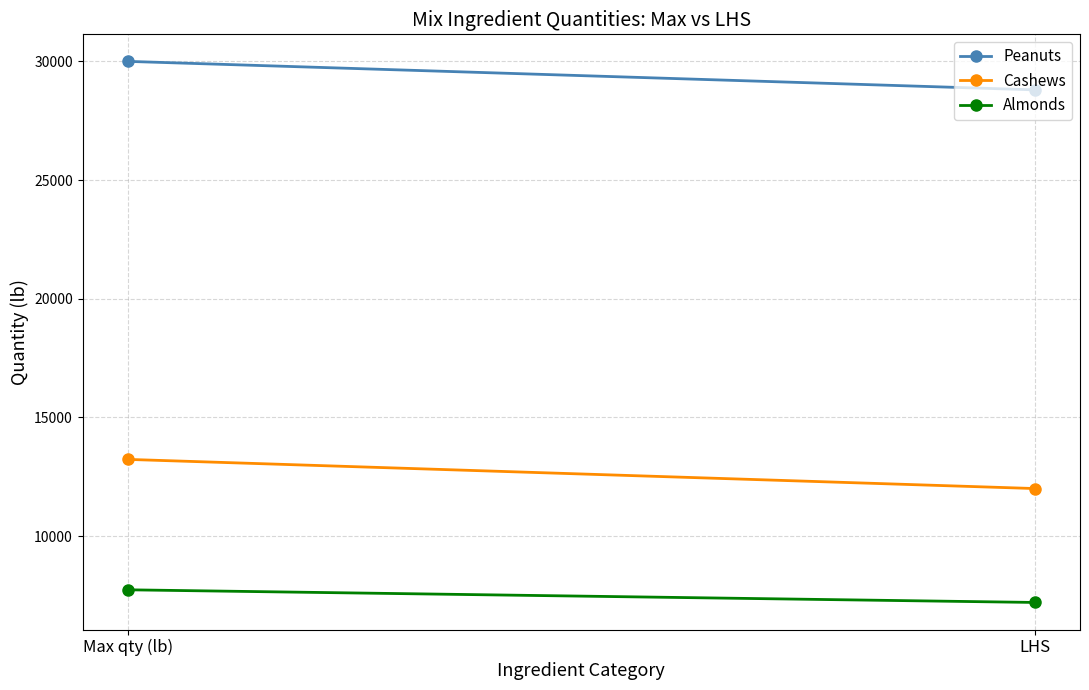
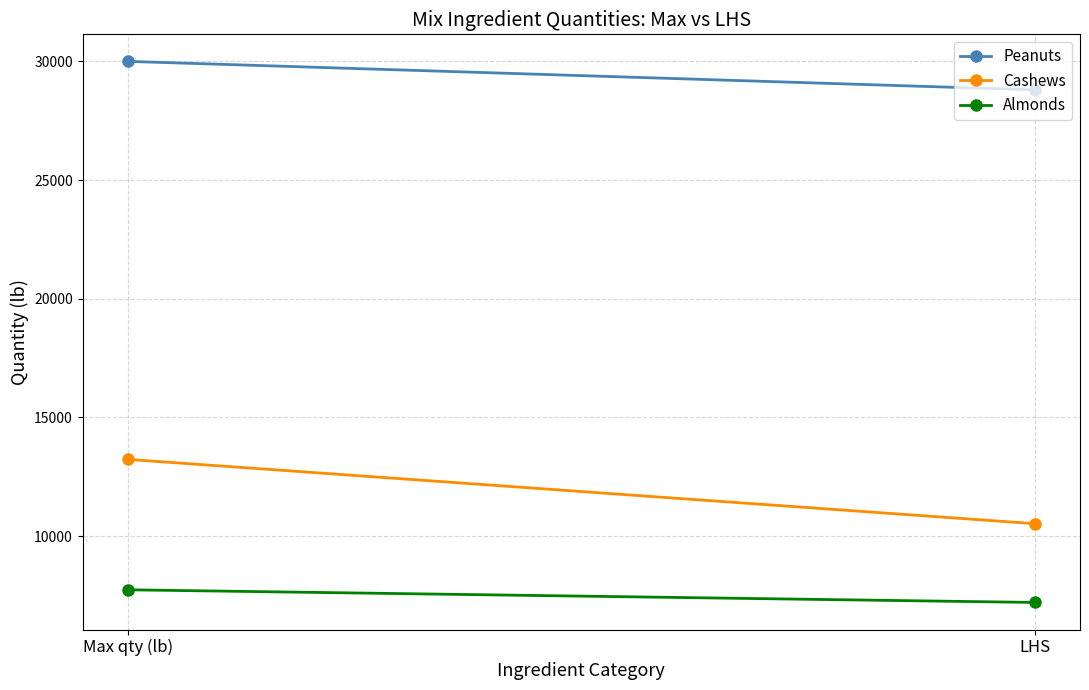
Cashews, LHS: 12000 -> 10500
